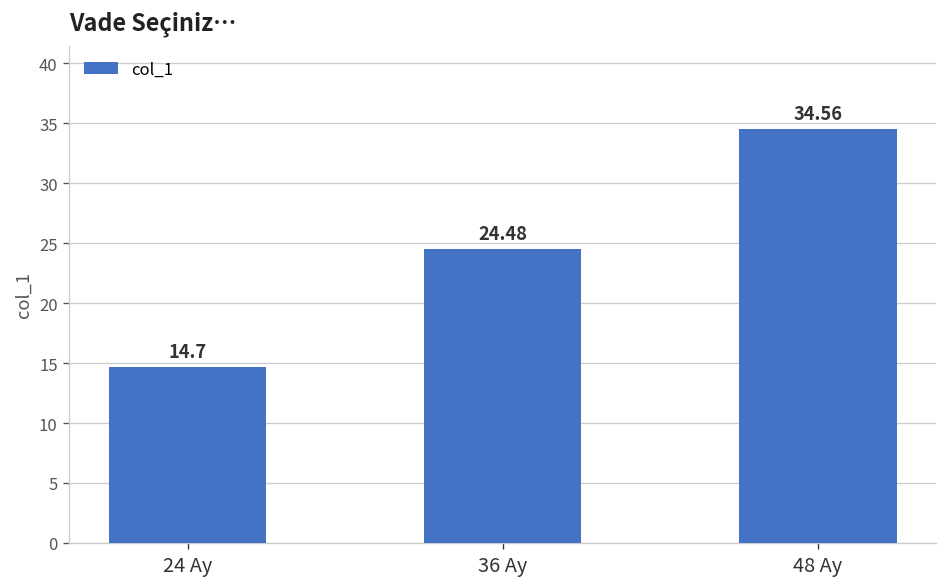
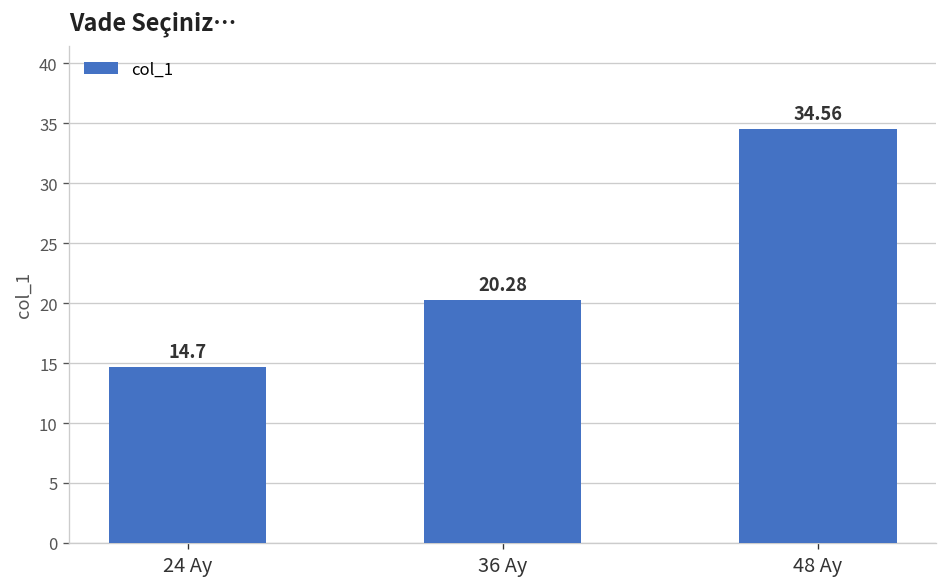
36 Ay: 24.48 -> 20.28
